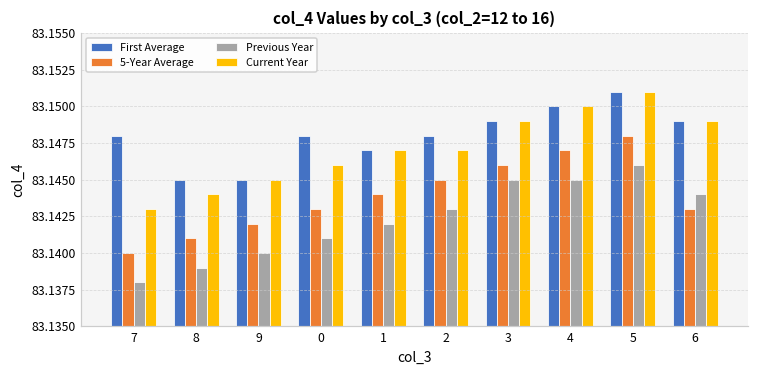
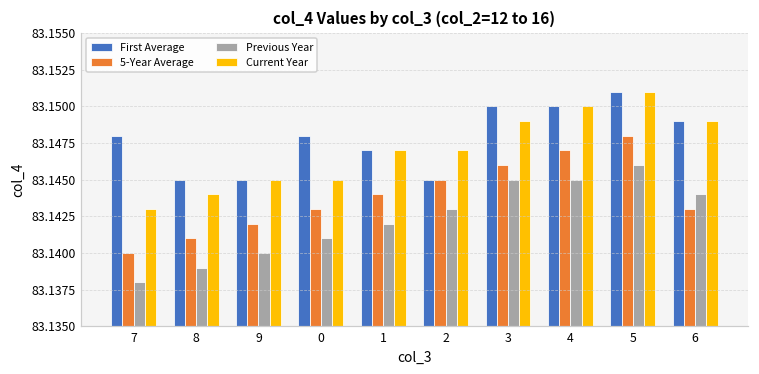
Current Year, 0: 83.146 -> 83.145
First Average, 2: 83.148 -> 83.145
First Average, 3: 83.149 -> 83.150
